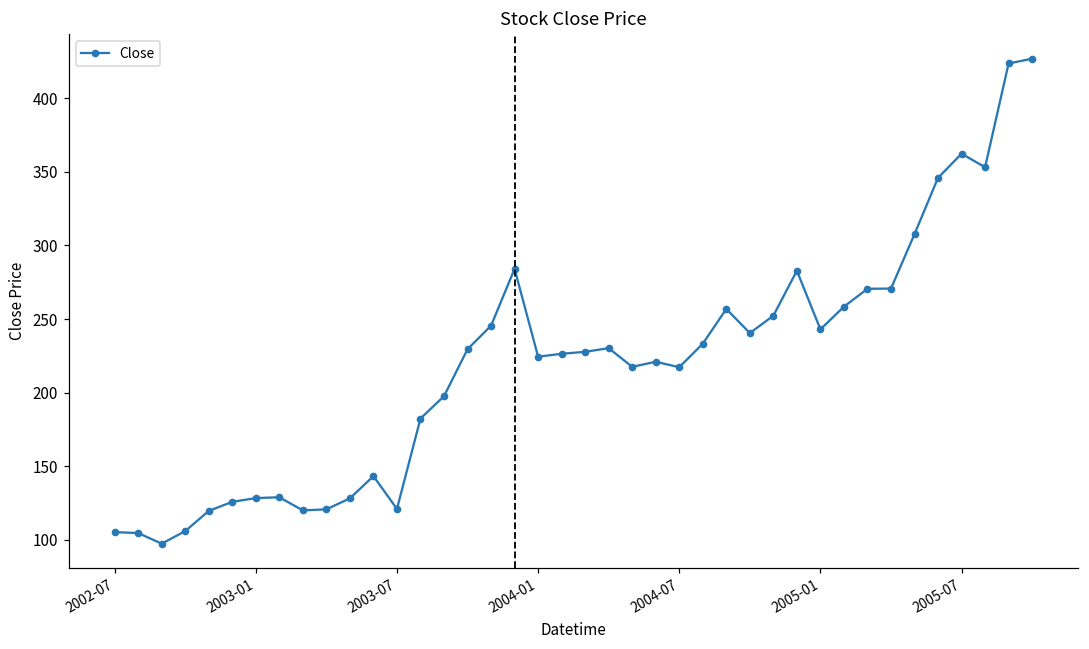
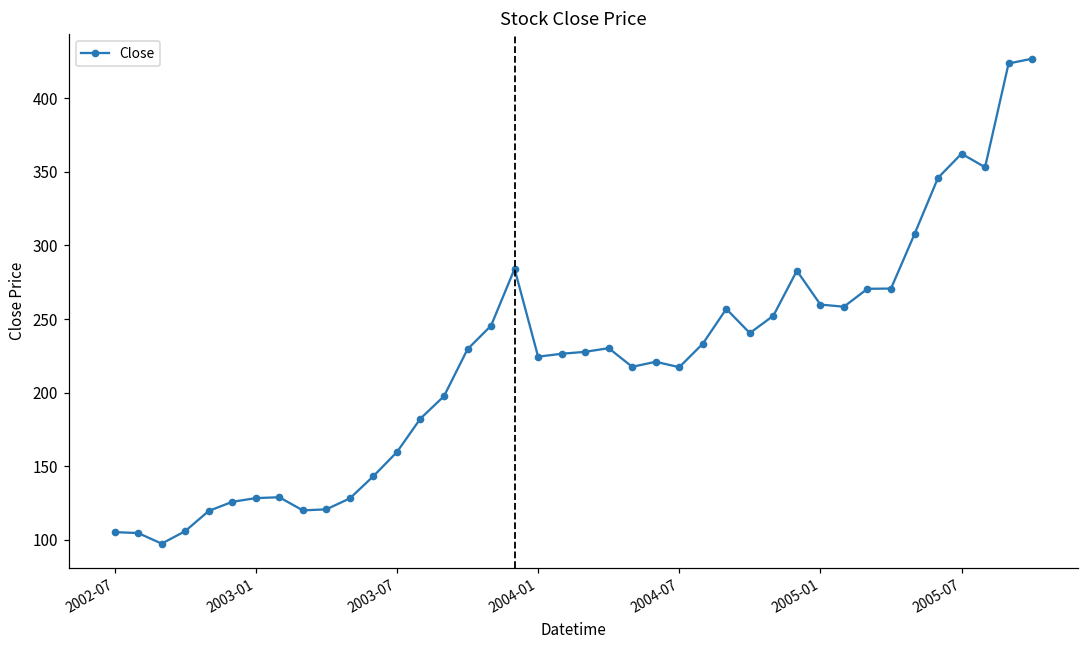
2003-07: 121 -> 160
2005-01: 243 -> 260
